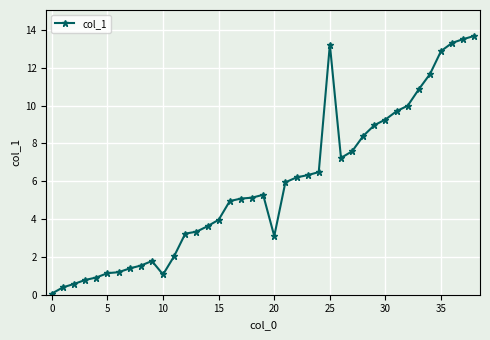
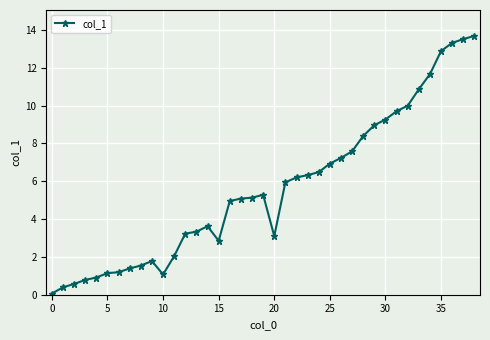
15: 4.0 -> 2.9
25: 13.2 -> 6.9
